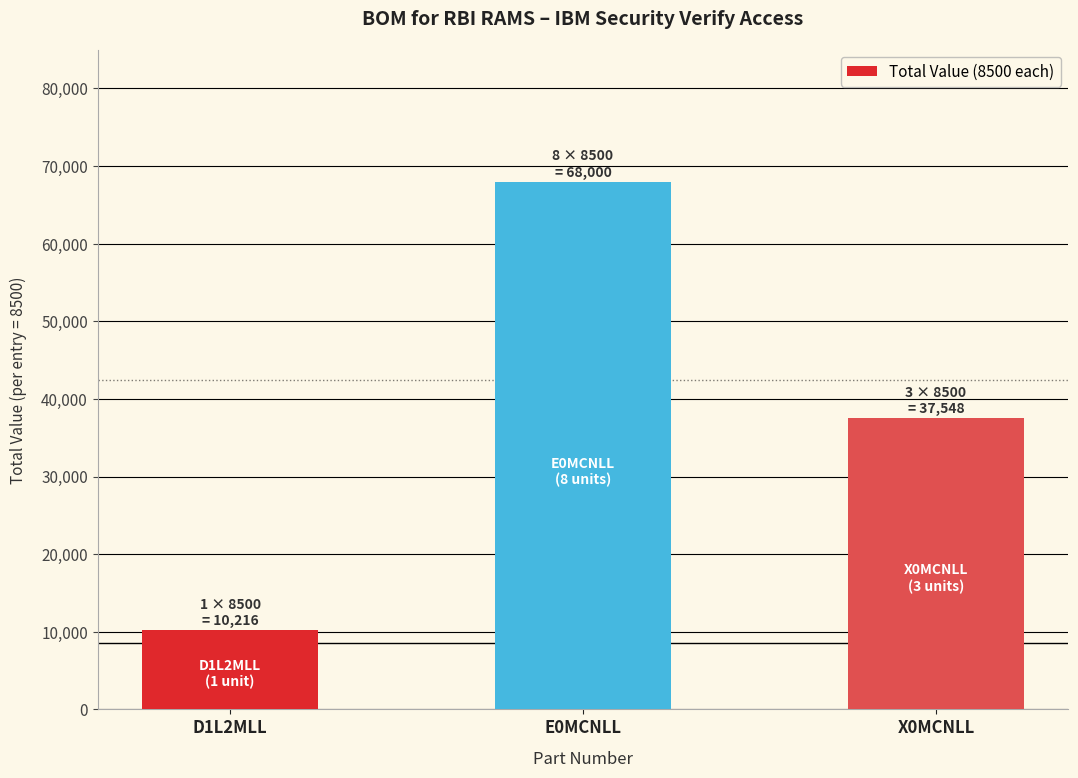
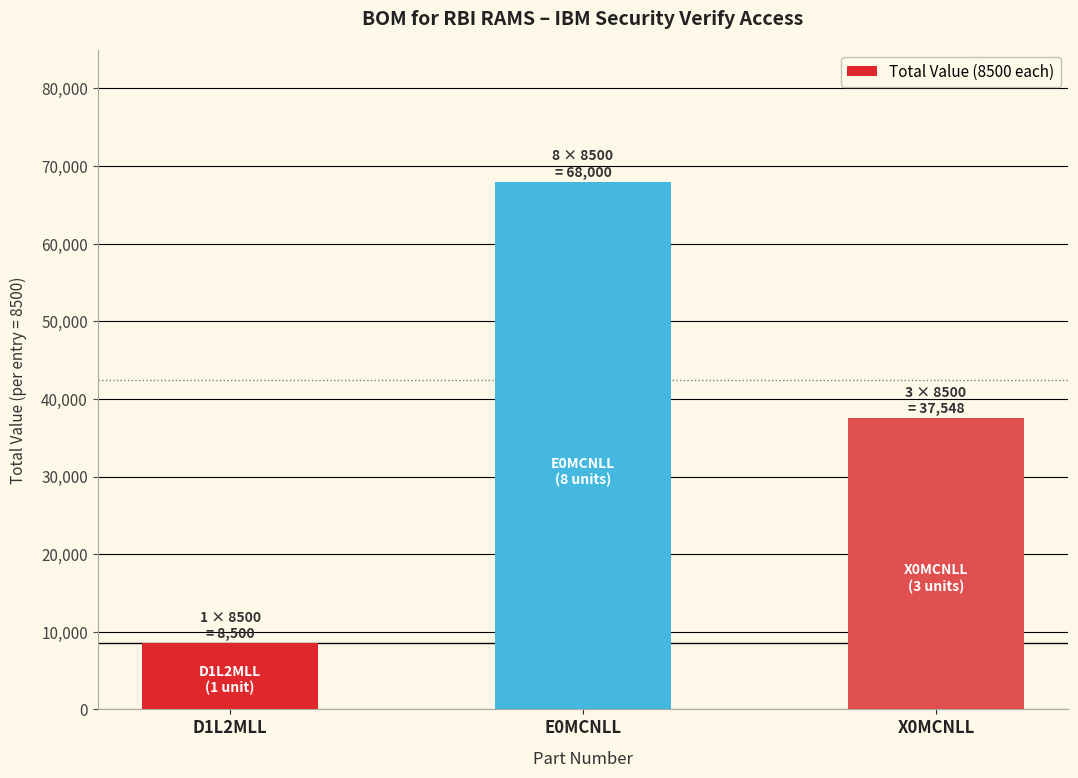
D1L2MLL: 10,216 -> 8,500
